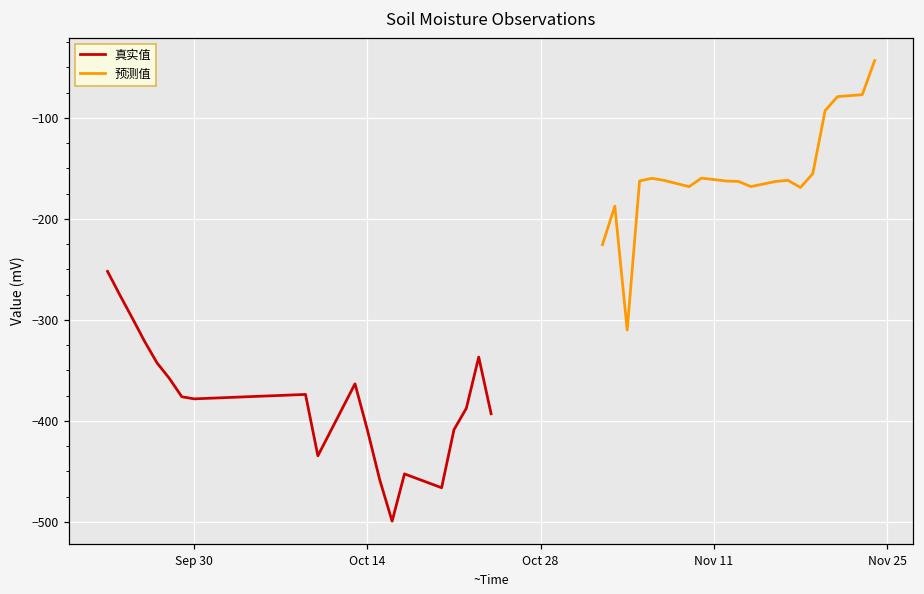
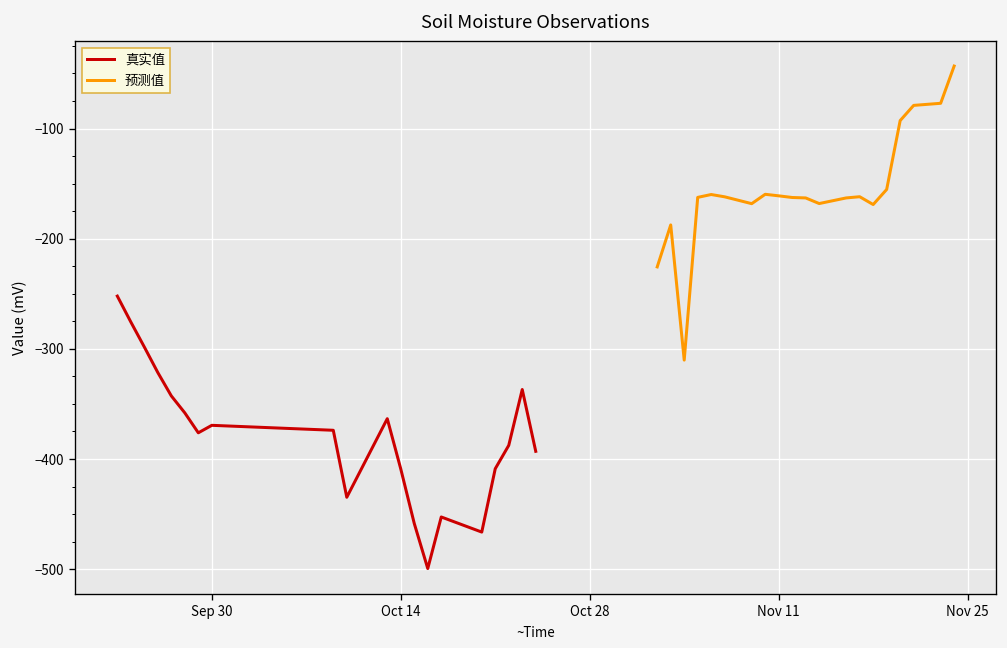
真实值, Sep 30: -380 -> -370
